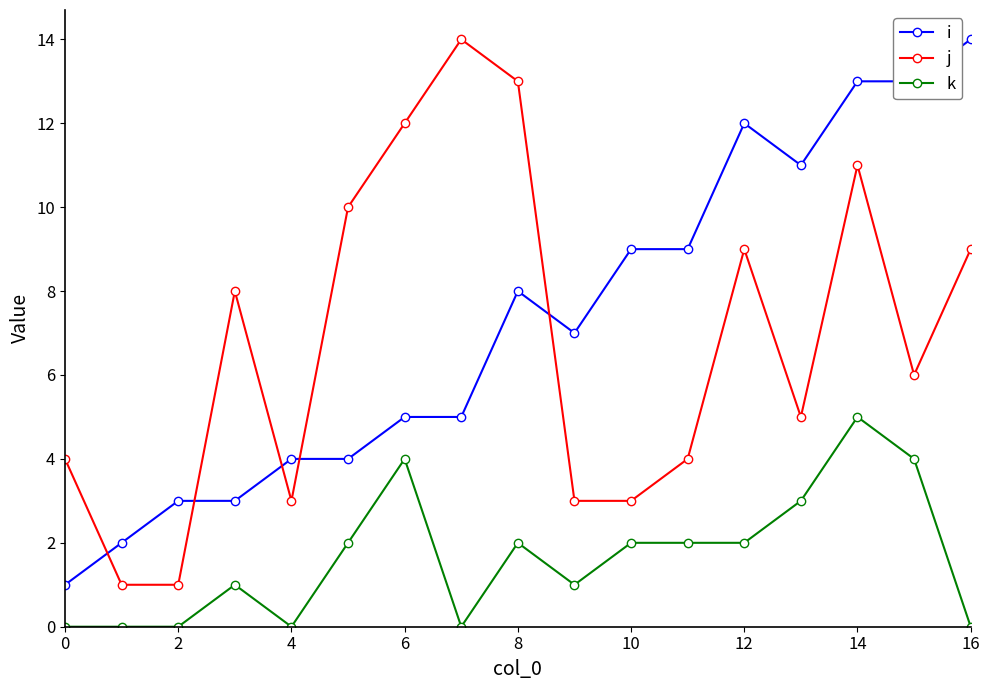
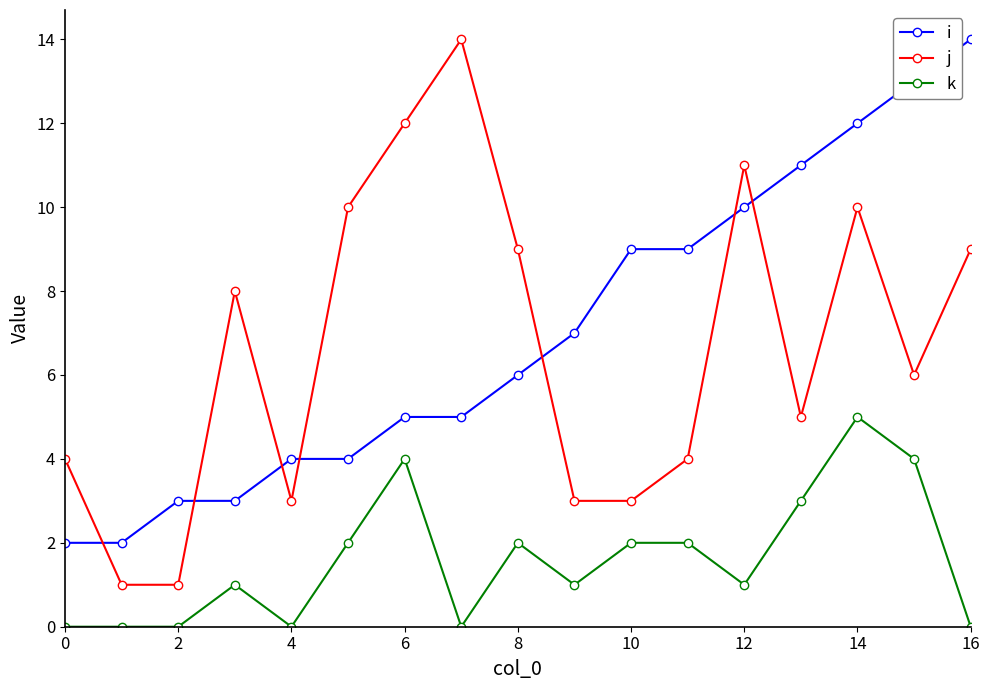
i, 0: 1 -> 2
i, 8: 8 -> 6
j, 8: 13 -> 9
i, 12: 12 -> 10
j, 12: 9 -> 11
k, 12: 2 -> 1
i, 14: 13 -> 12
j, 14: 11 -> 10
